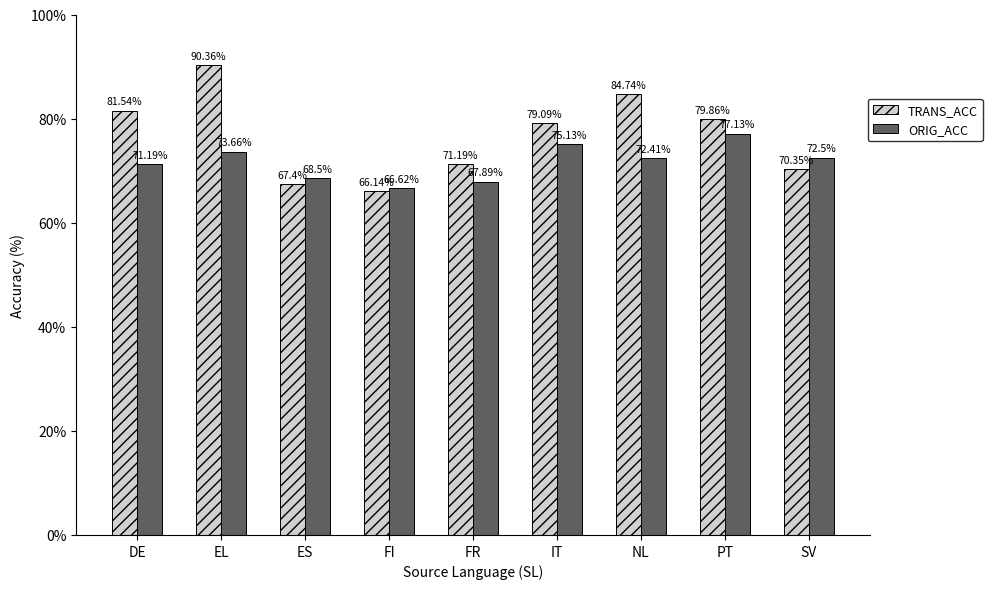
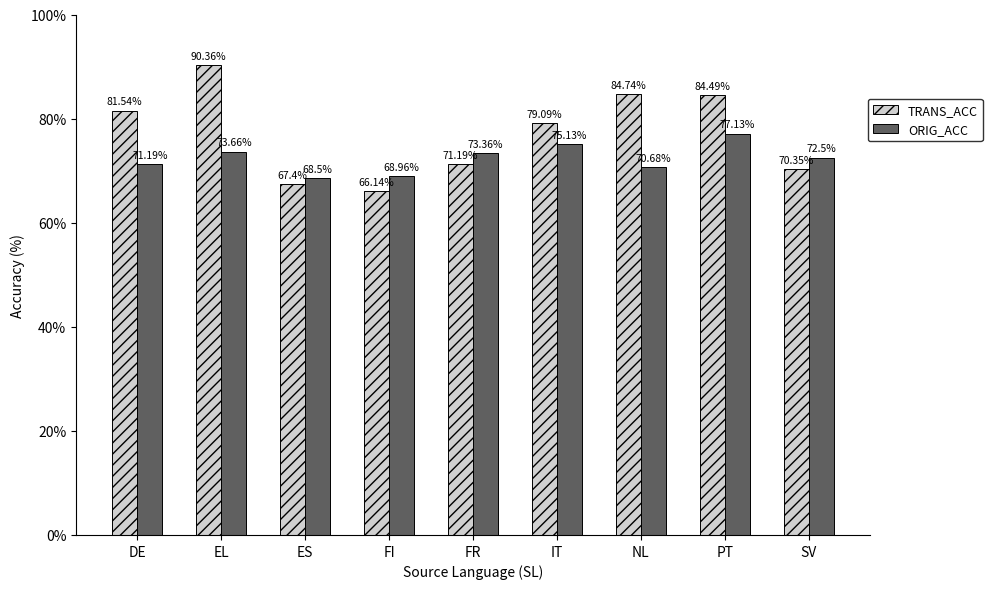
ORIG_ACC, FI: 66.62% -> 68.96%
ORIG_ACC, FR: 67.89% -> 73.36%
ORIG_ACC, NL: 72.41% -> 70.68%
TRANS_ACC, PT: 79.86% -> 84.49%
